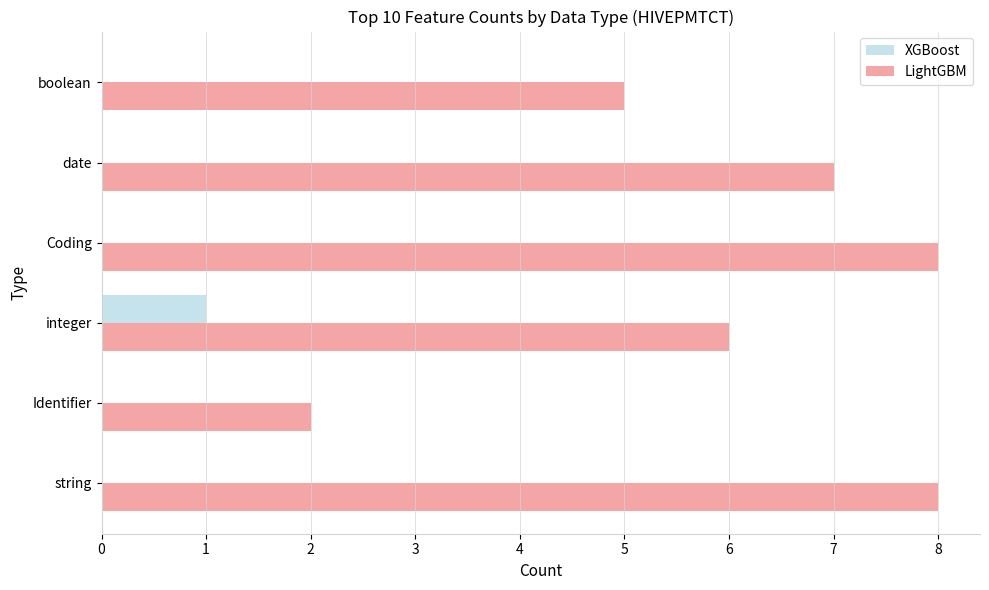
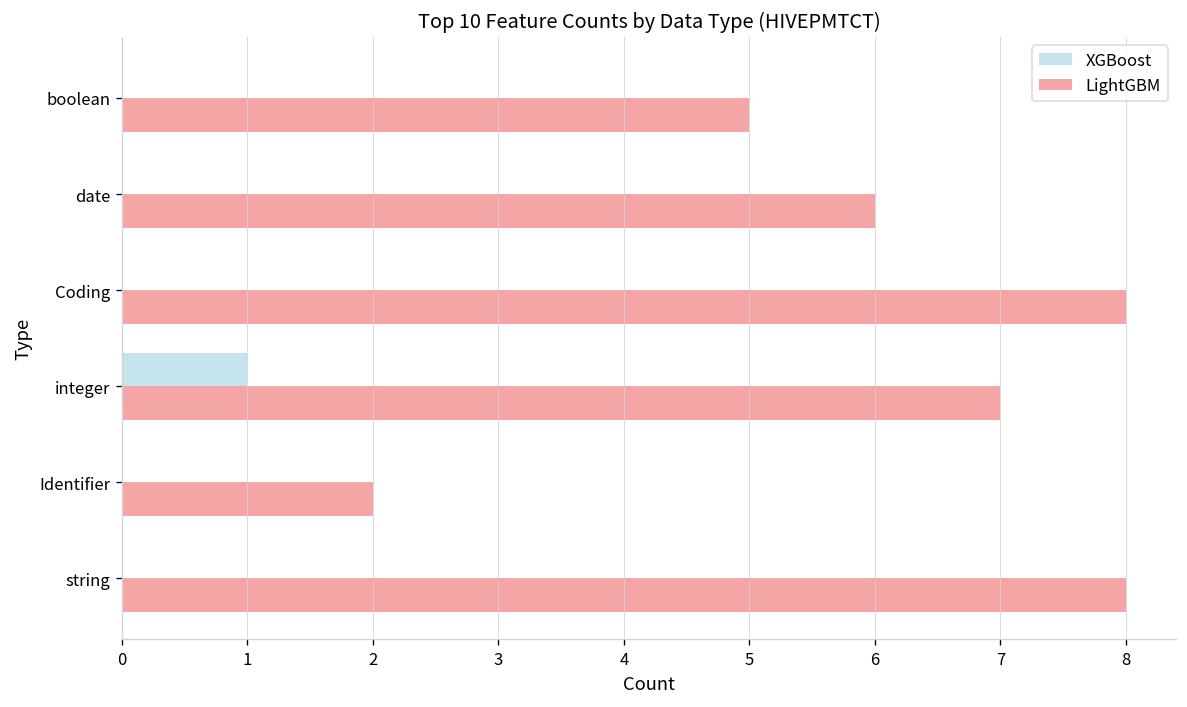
LightGBM, date: 7 -> 6
LightGBM, integer: 6 -> 7
